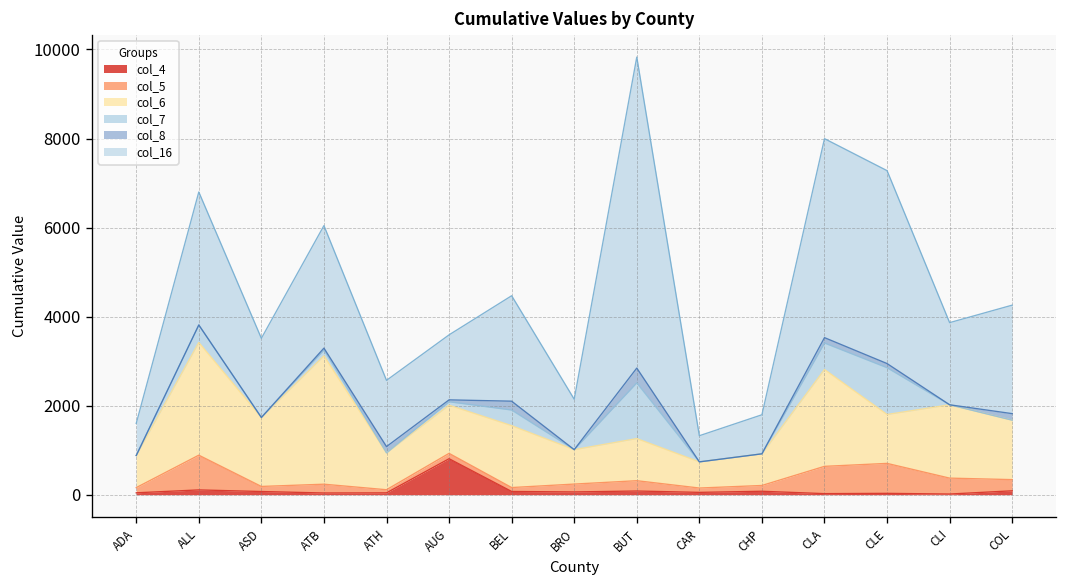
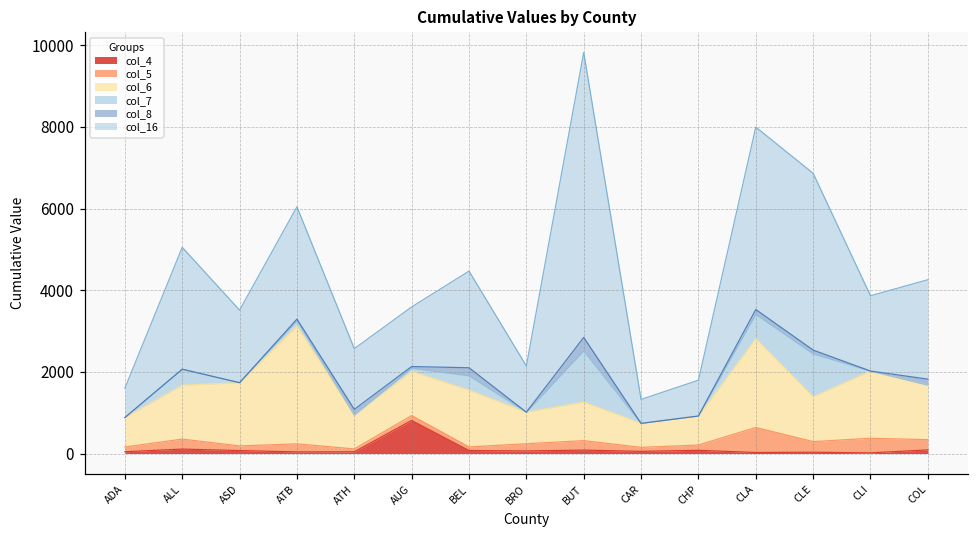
col_5, ALL: 800 -> 200
col_6, ALL: 2500 -> 1300
col_5, CLE: 700 -> 300
